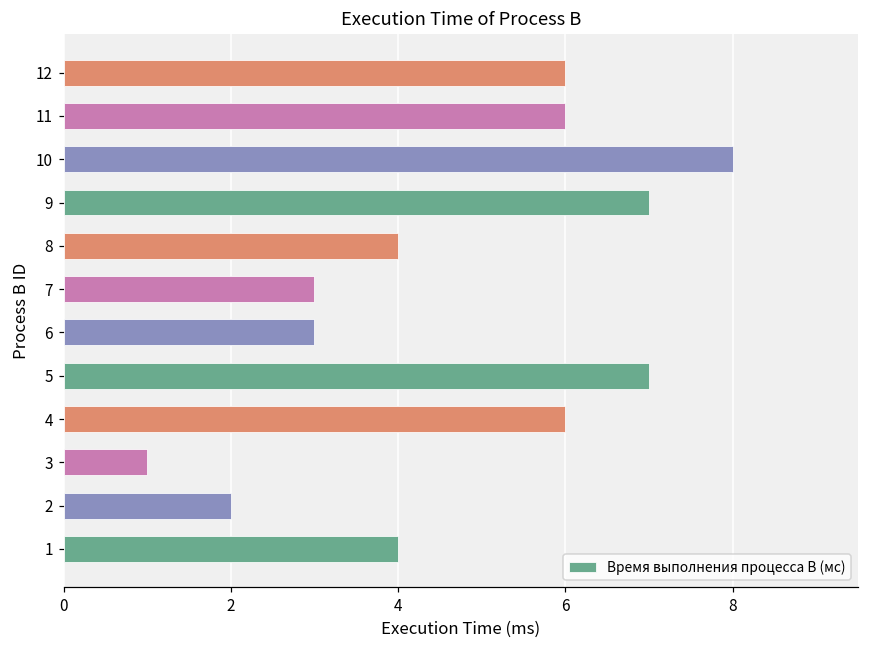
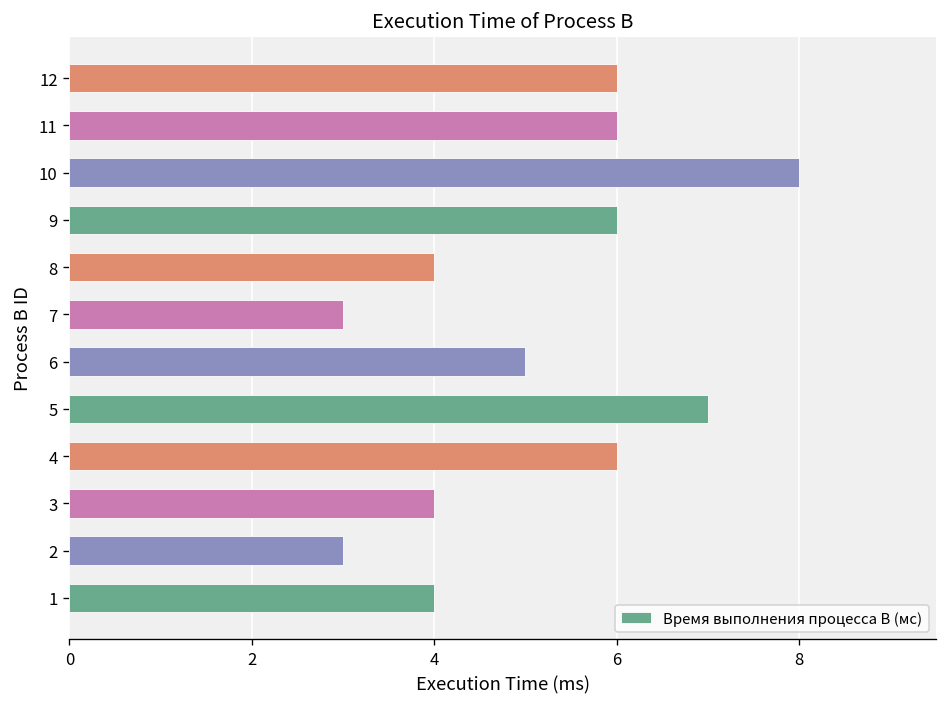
9: 7 -> 6
6: 3 -> 5
3: 1 -> 4
2: 2 -> 3
